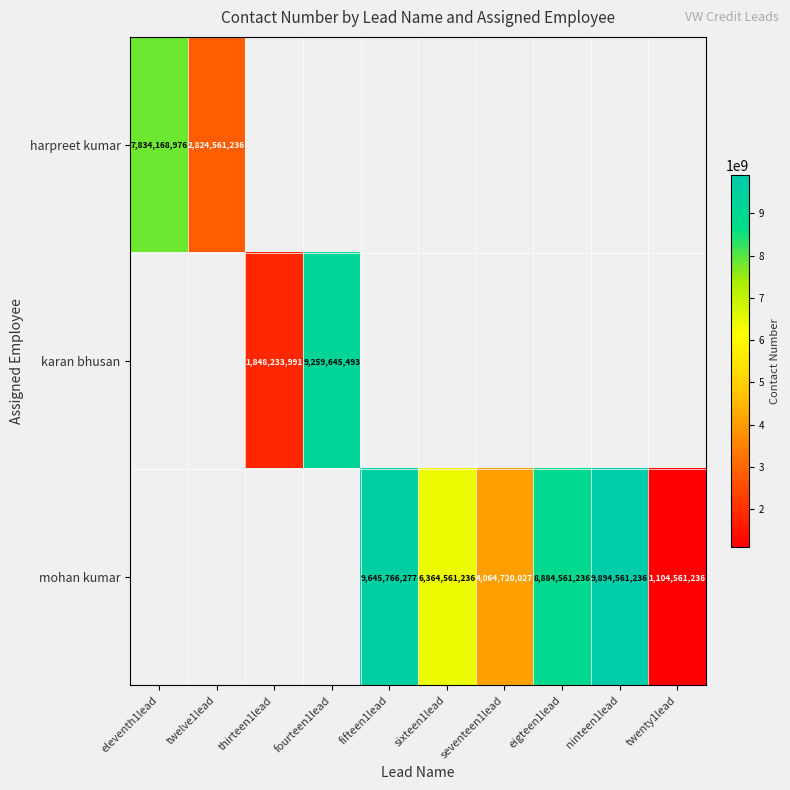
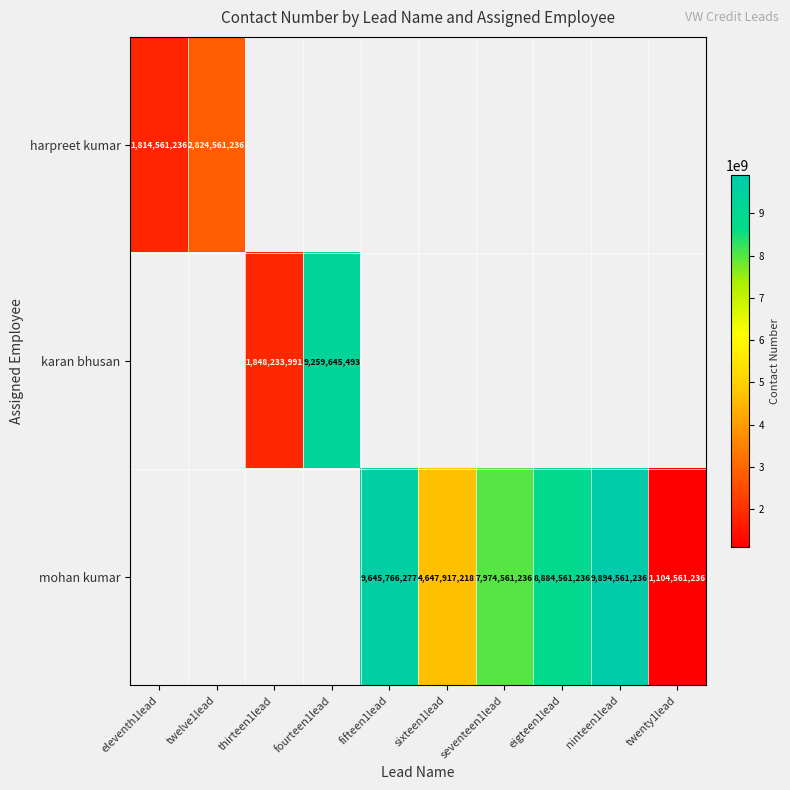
harpreet kumar, eleventh1lead: 7,834,168,976 -> 1,814,561,236
mohan kumar, sixteen1lead: 6,364,561,236 -> 4,647,917,218
mohan kumar, seventeen1lead: 4,064,720,027 -> 7,974,561,236
